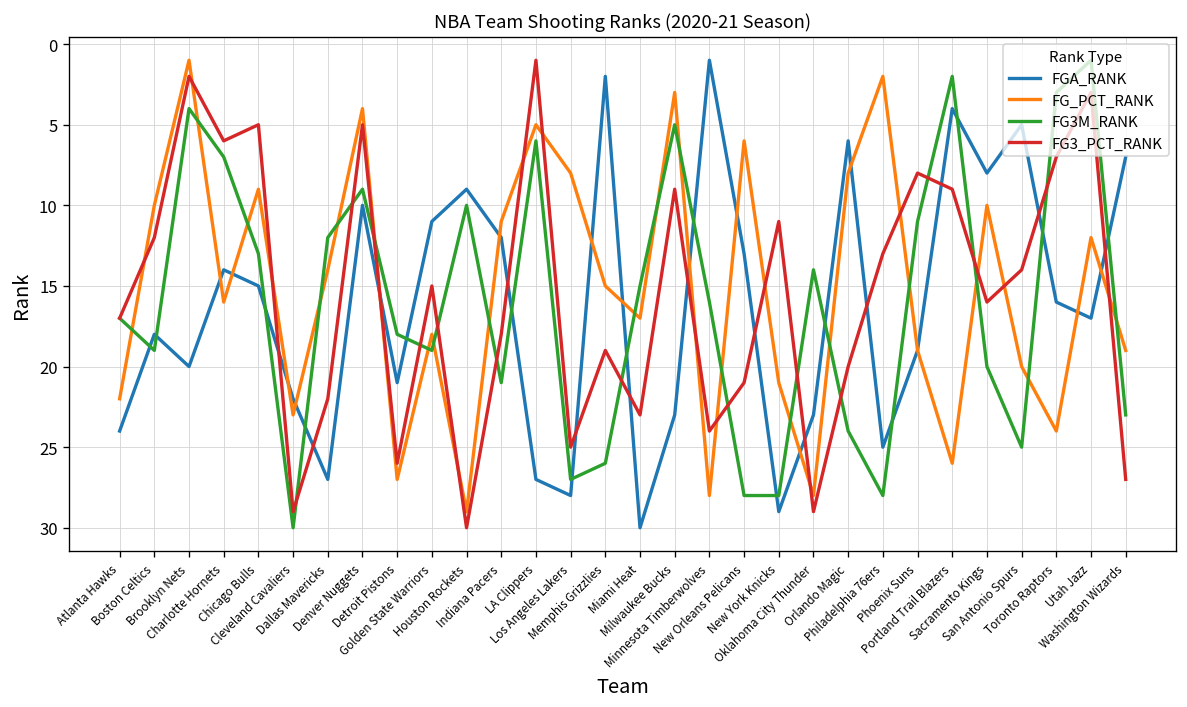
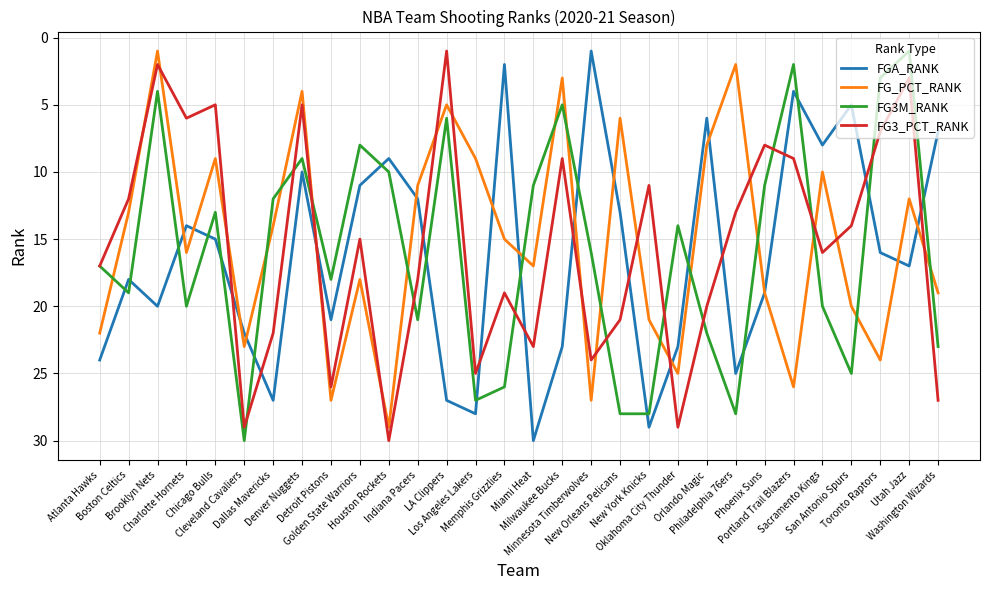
FG_PCT_RANK, Boston Celtics: 10 -> 13
FG3M_RANK, Charlotte Hornets: 7 -> 20
FG3M_RANK, Golden State Warriors: 19 -> 8
FG_PCT_RANK, Los Angeles Lakers: 8 -> 9
FG3M_RANK, Miami Heat: 15 -> 11
FG_PCT_RANK, Minnesota Timberwolves: 28 -> 27
FG_PCT_RANK, Oklahoma City Thunder: 28 -> 25
FG3M_RANK, Orlando Magic: 24 -> 22
